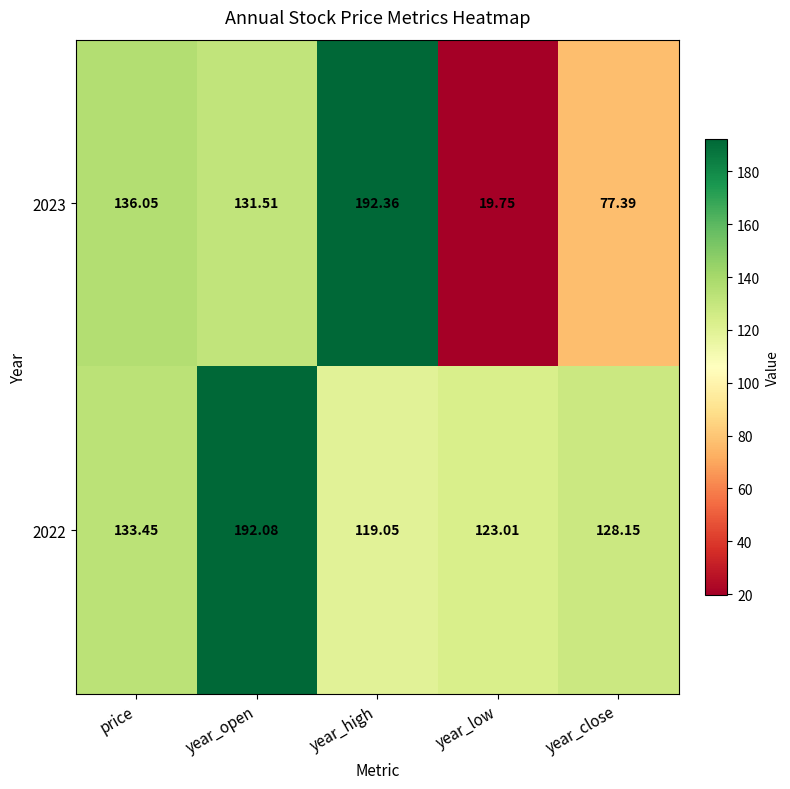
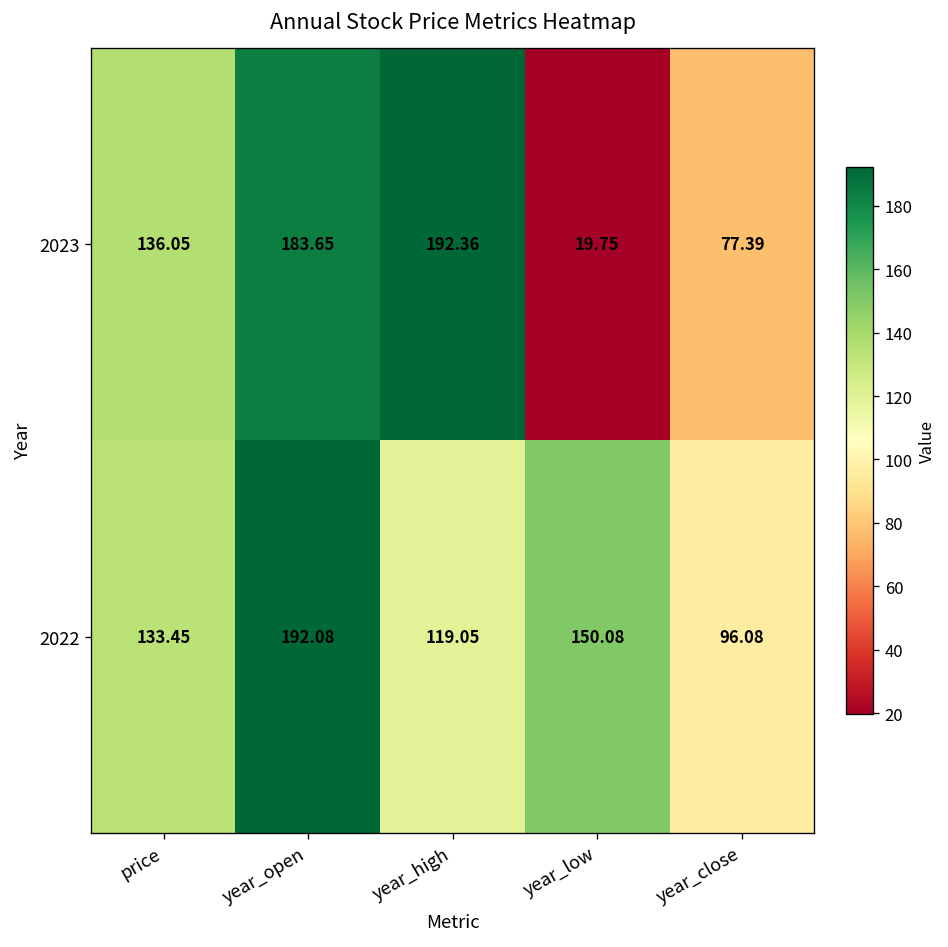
2023, year_open: 131.51 -> 183.65
2022, year_low: 123.01 -> 150.08
2022, year_close: 128.15 -> 96.08
